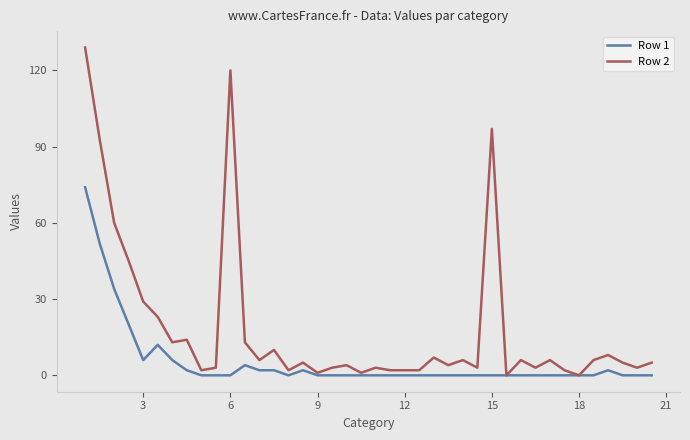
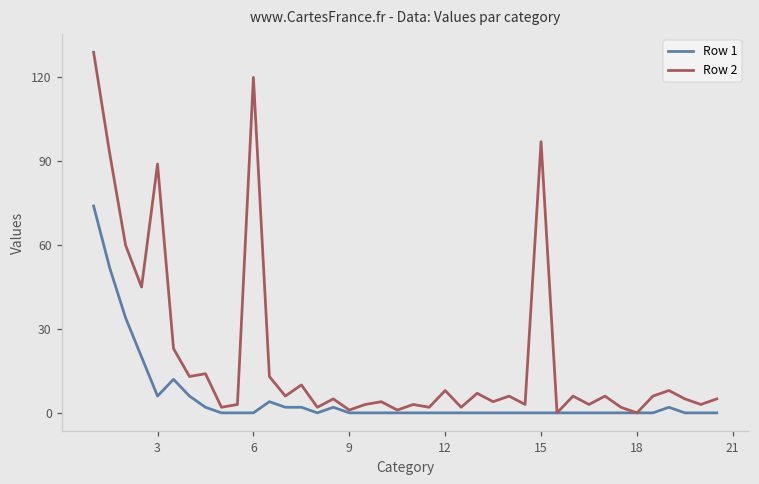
Row 2, 3: 29 -> 89
Row 2, 12: 2 -> 8
